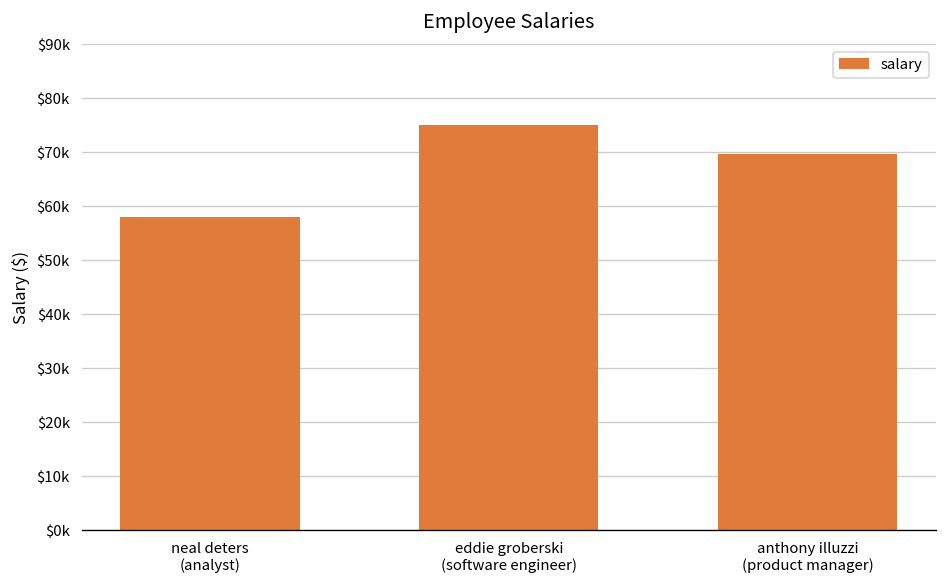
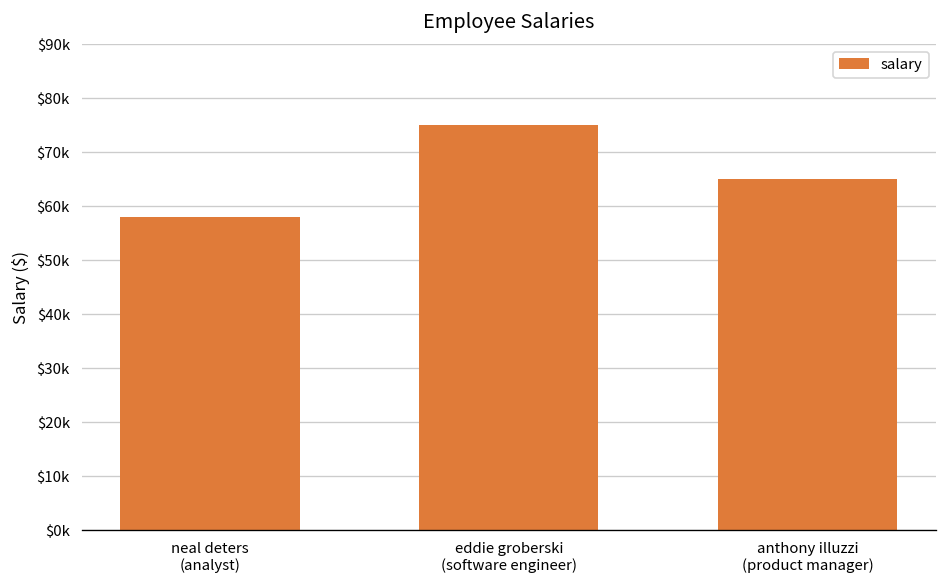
anthony illuzzi (product manager): $70000 -> $65000
